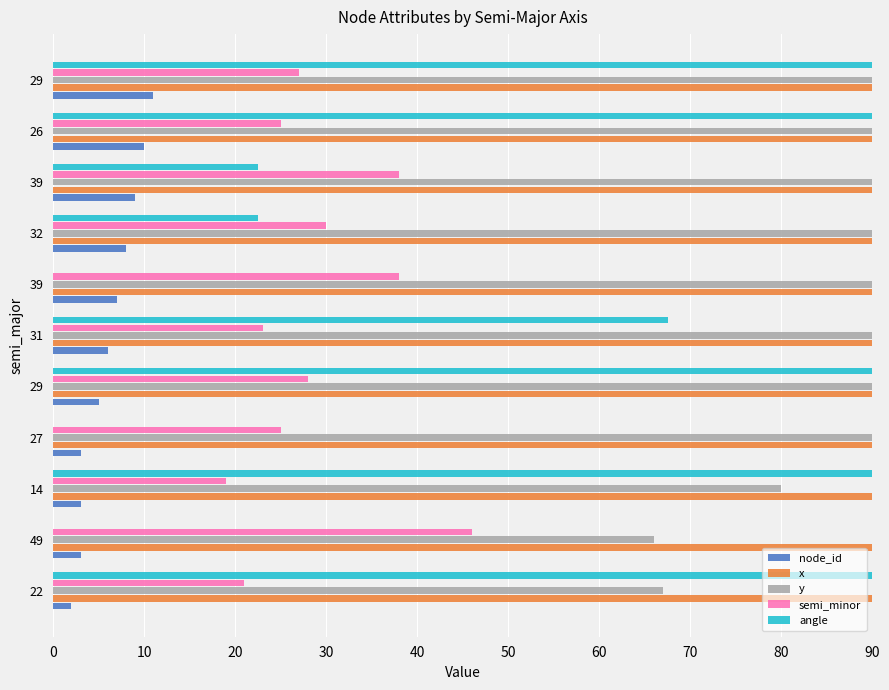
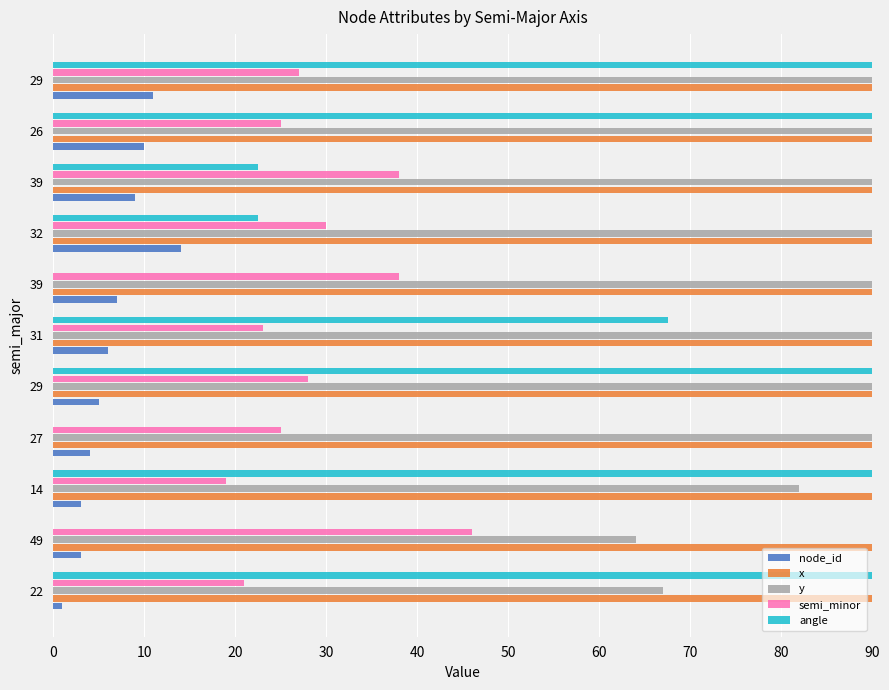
node_id, 32: 8 -> 14
node_id, 27: 3 -> 4
y, 14: 80 -> 82
y, 49: 66 -> 64
node_id, 22: 2 -> 1
